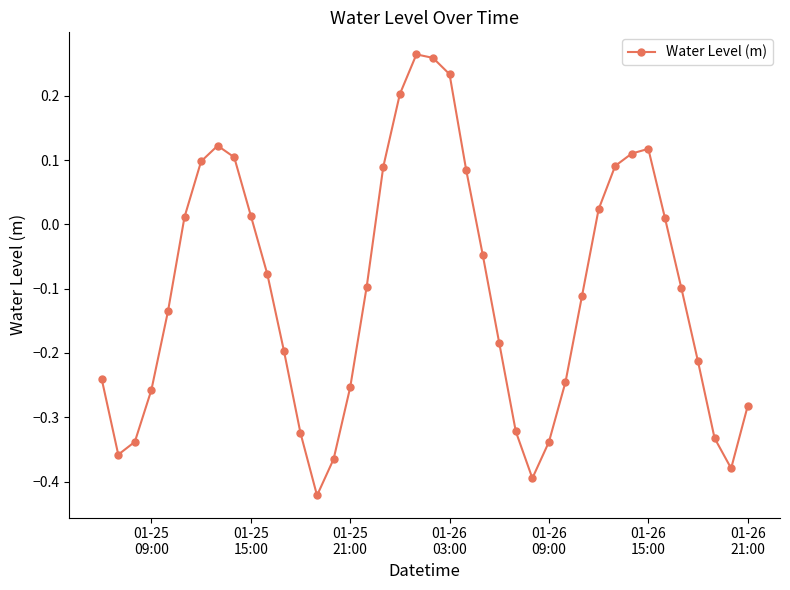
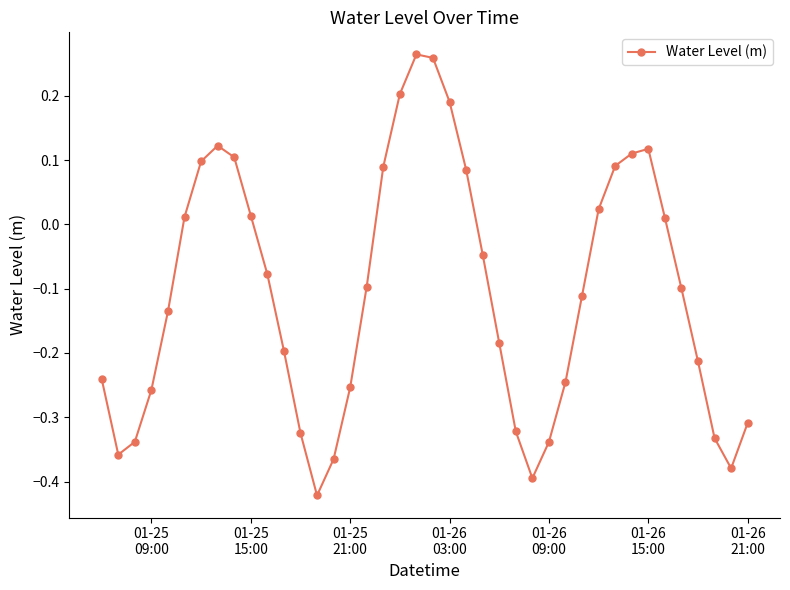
01-26 03:00: 0.23 -> 0.19
01-26 21:00: -0.28 -> -0.31
